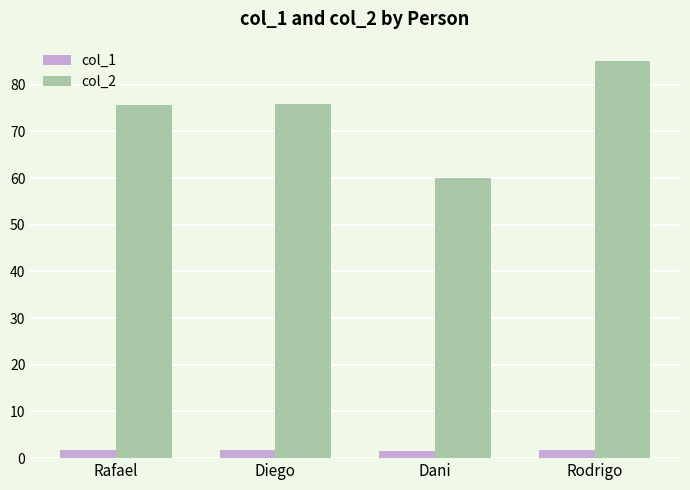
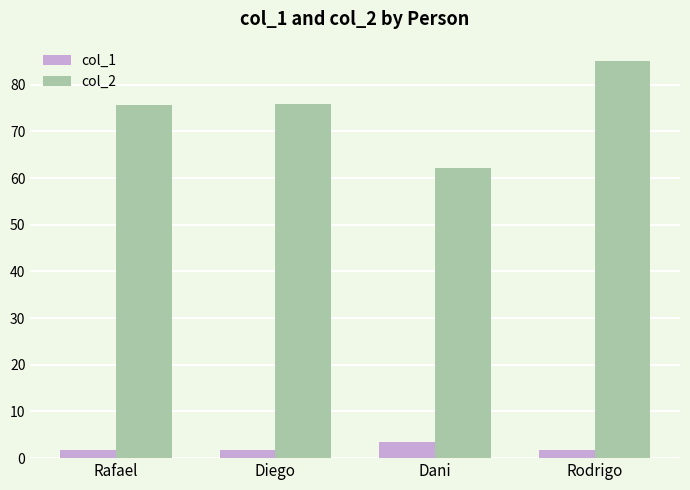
col_1, Dani: 2 -> 3
col_2, Dani: 60 -> 62
